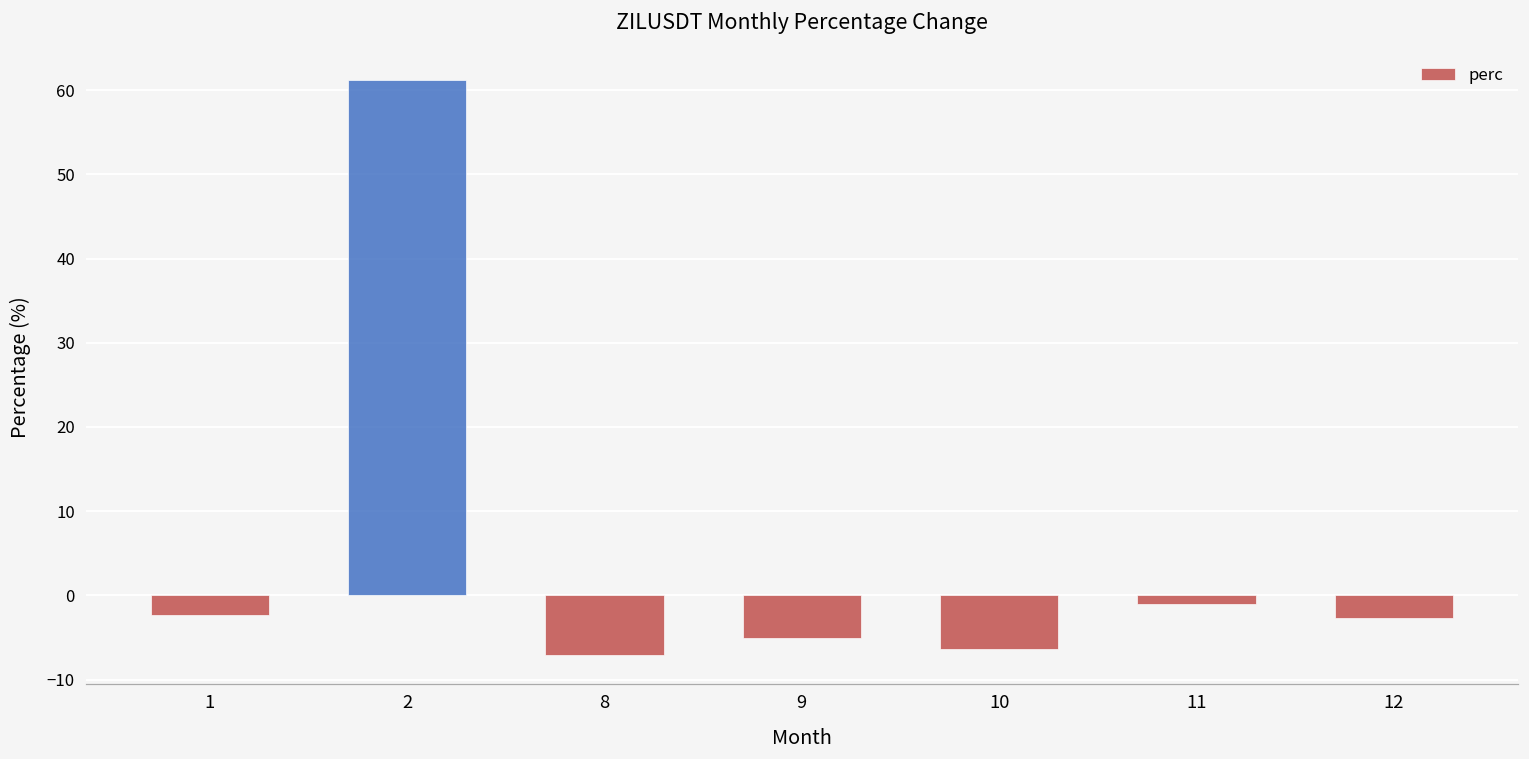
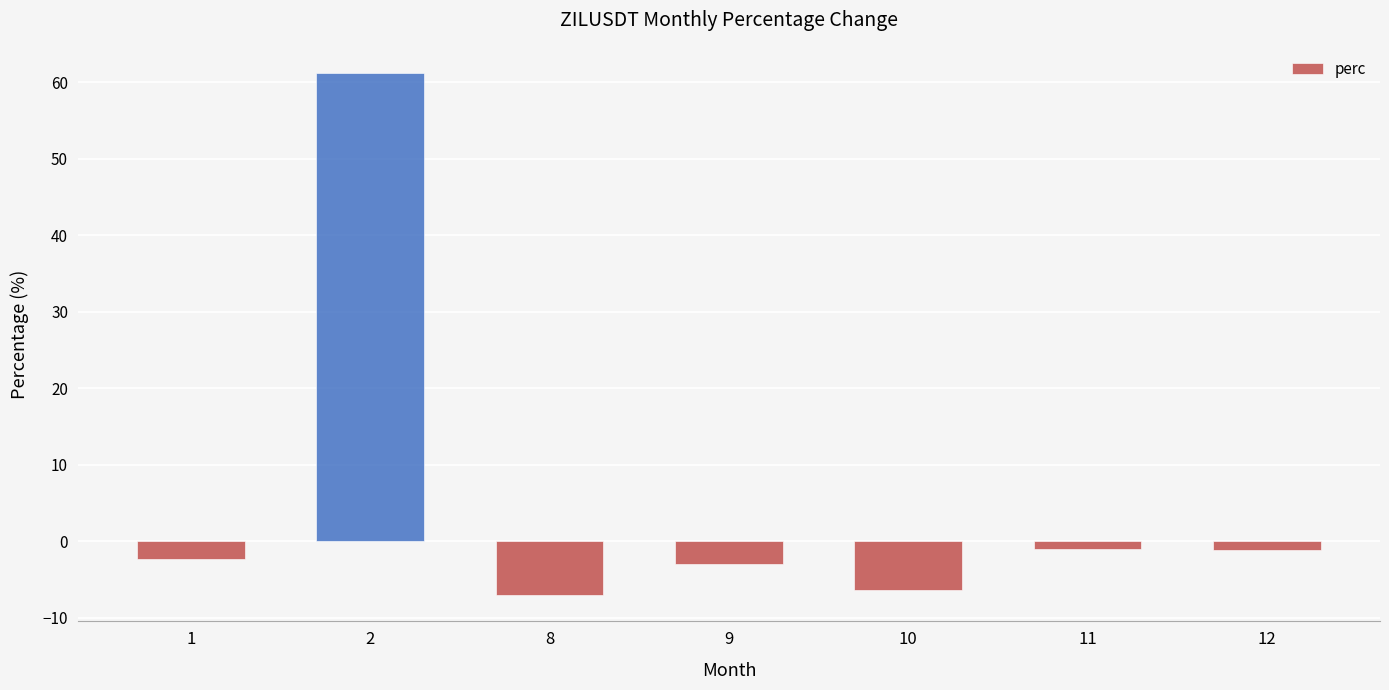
9: -5 -> -3
12: -3 -> -1
